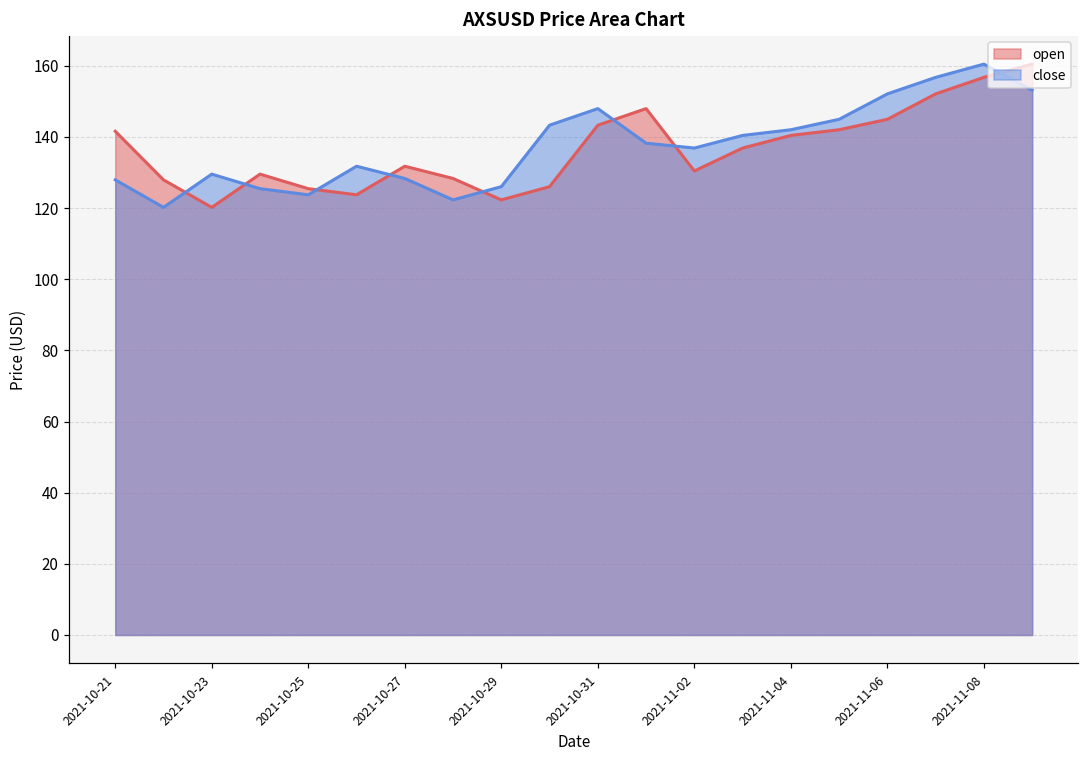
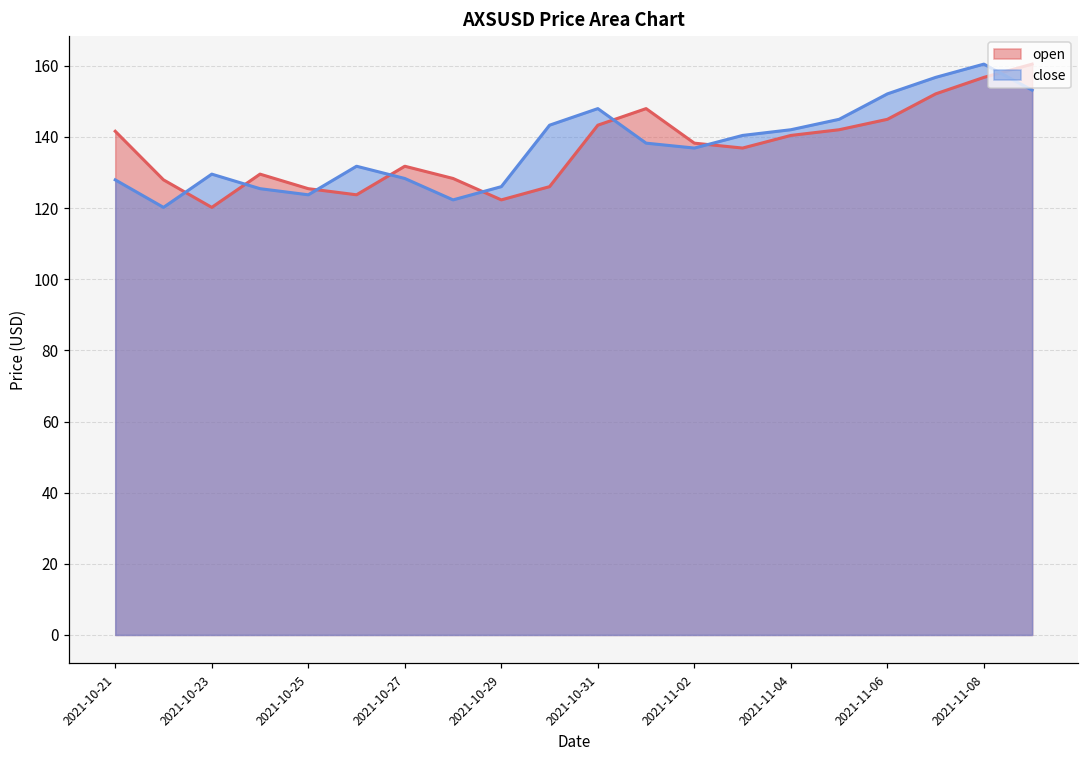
open, 2021-11-02: 130 -> 138
